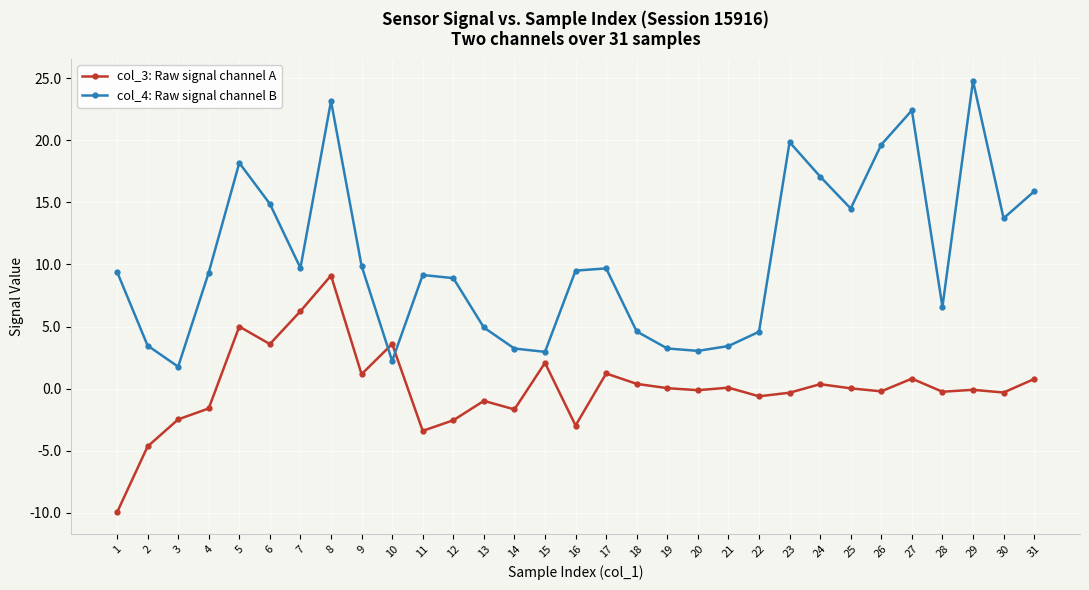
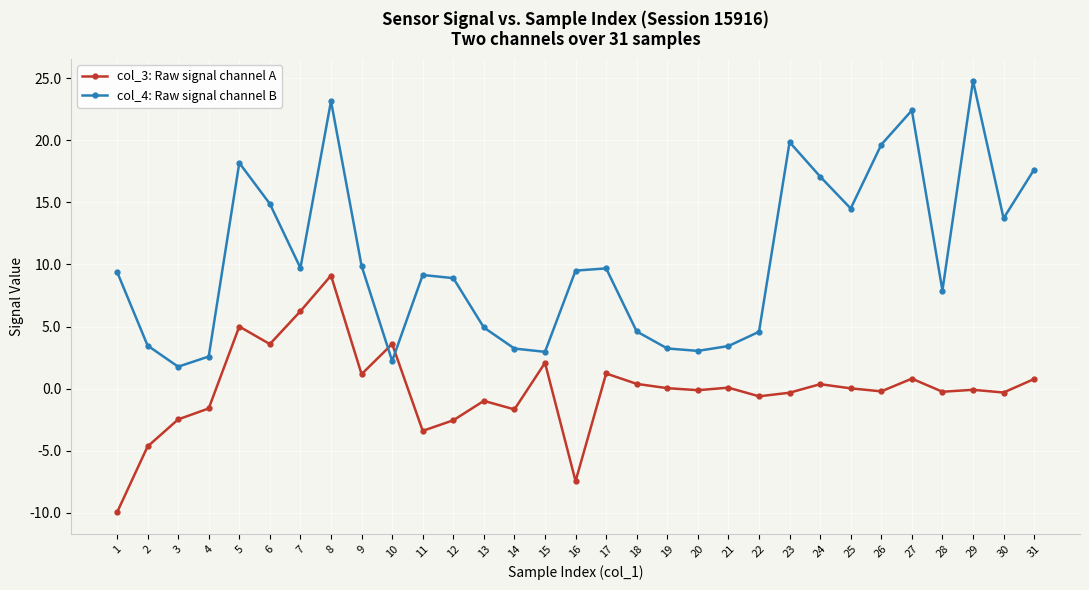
col_4: Raw signal channel B, 4: 9.3 -> 2.6
col_3: Raw signal channel A, 16: -3.0 -> -7.4
col_4: Raw signal channel B, 28: 6.6 -> 7.9
col_4: Raw signal channel B, 31: 15.9 -> 17.6
